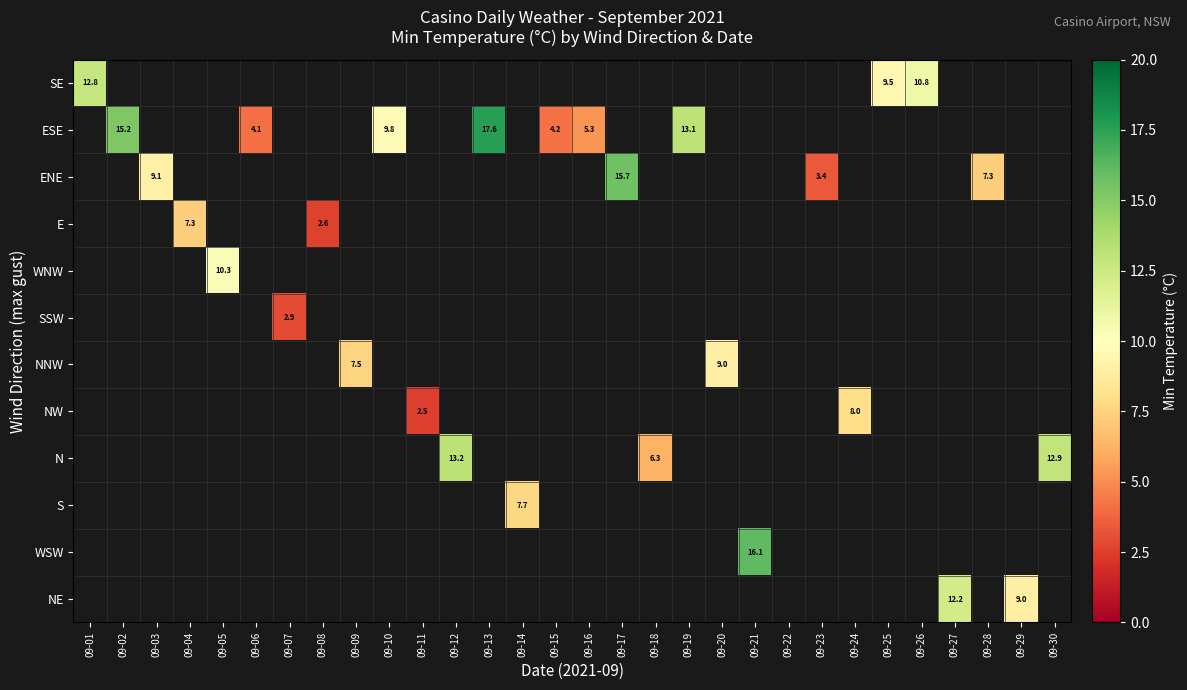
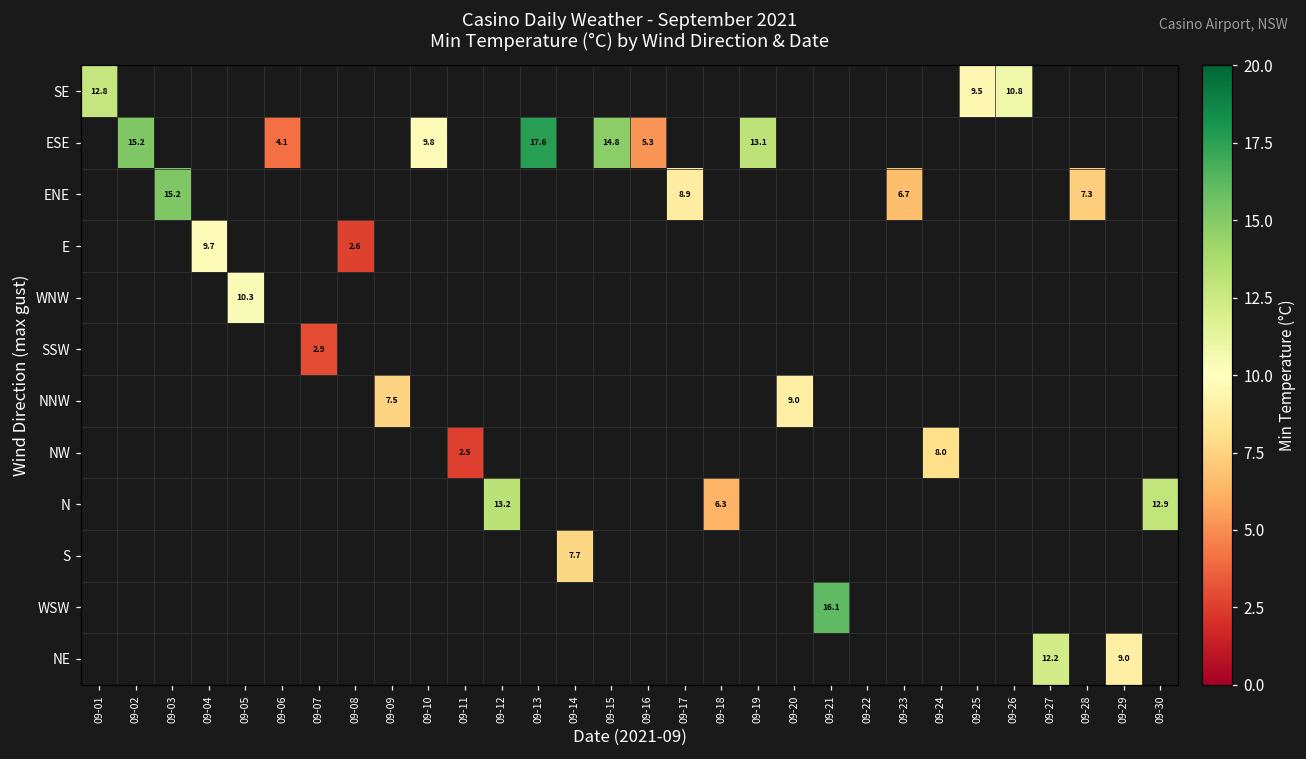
ESE, 09-15: 4.2 -> 14.8
ENE, 09-03: 9.1 -> 15.2
ENE, 09-17: 15.7 -> 8.9
ENE, 09-23: 3.4 -> 6.7
E, 09-04: 7.3 -> 9.7
